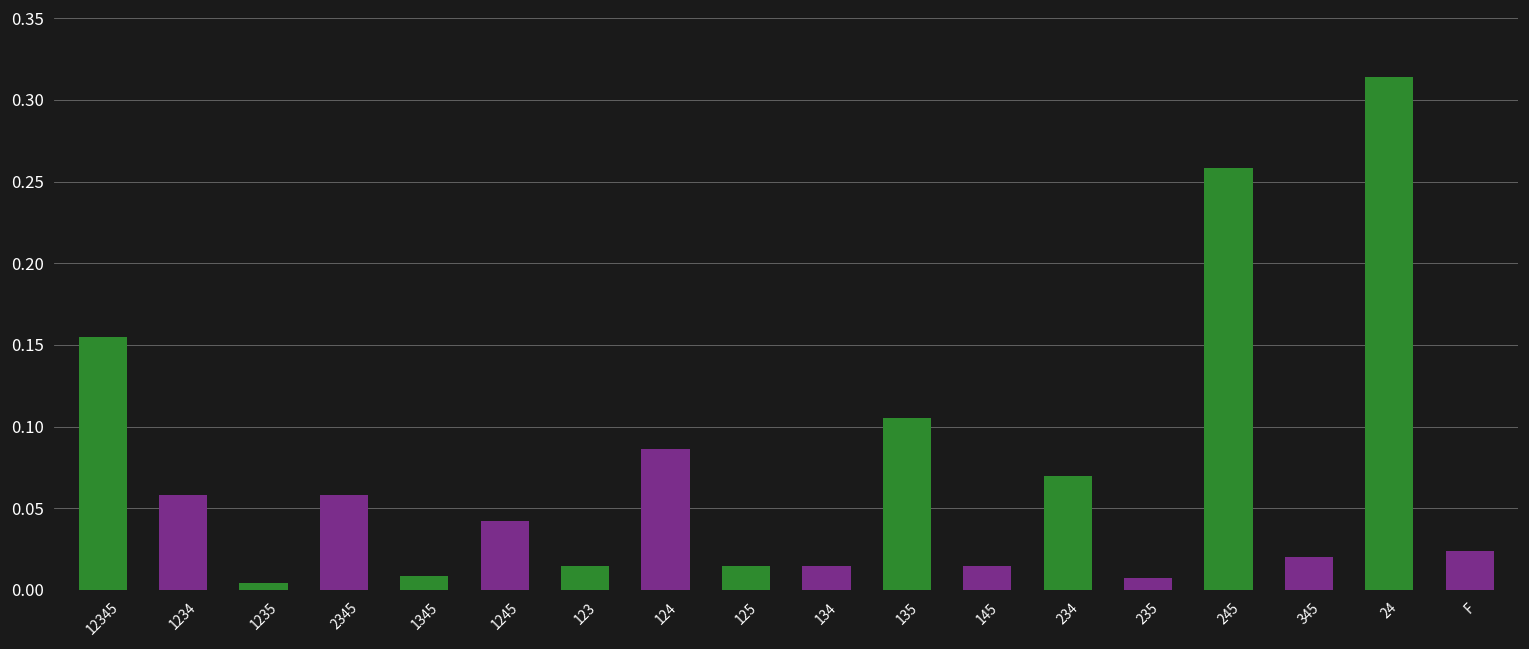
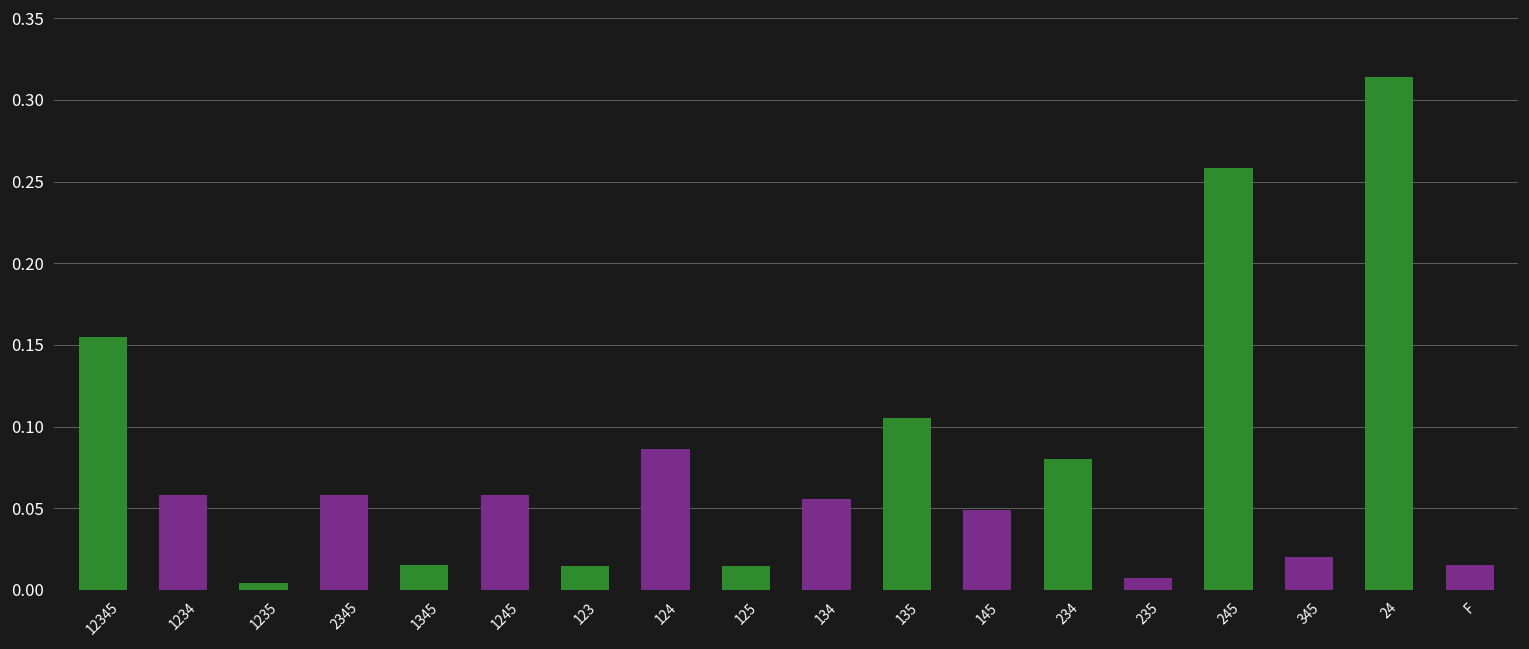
1345: 0.009 -> 0.016
1245: 0.042 -> 0.058
134: 0.015 -> 0.056
145: 0.015 -> 0.049
234: 0.070 -> 0.080
F: 0.024 -> 0.015
